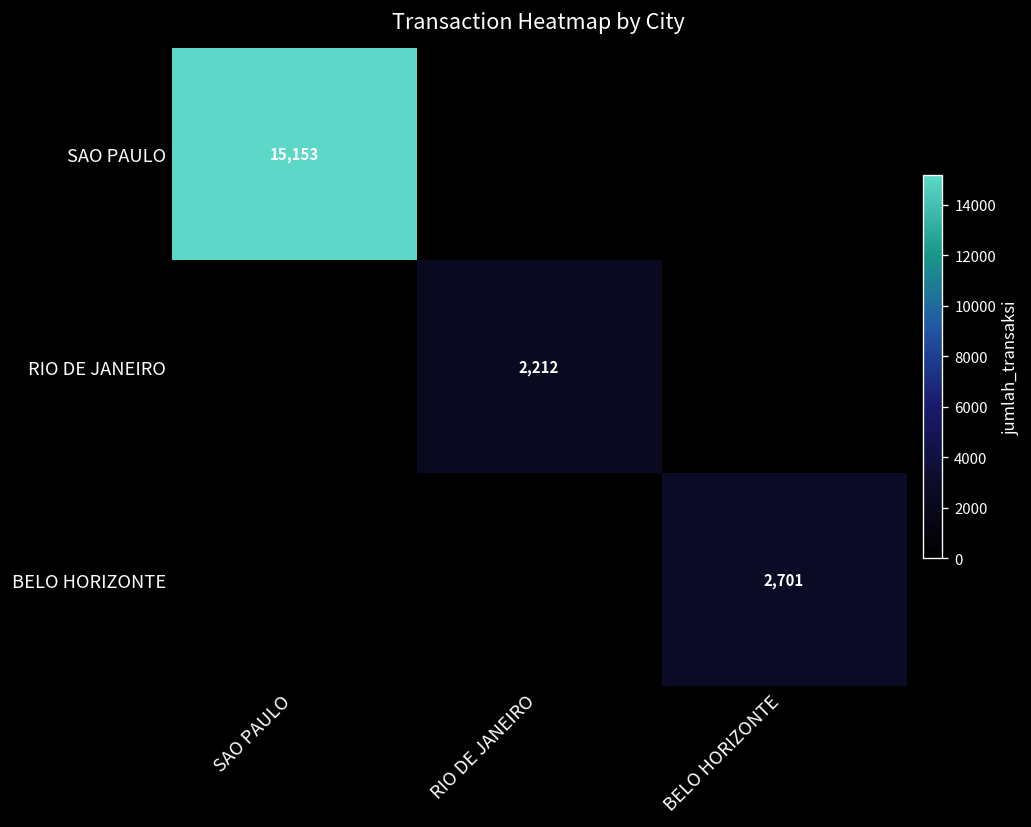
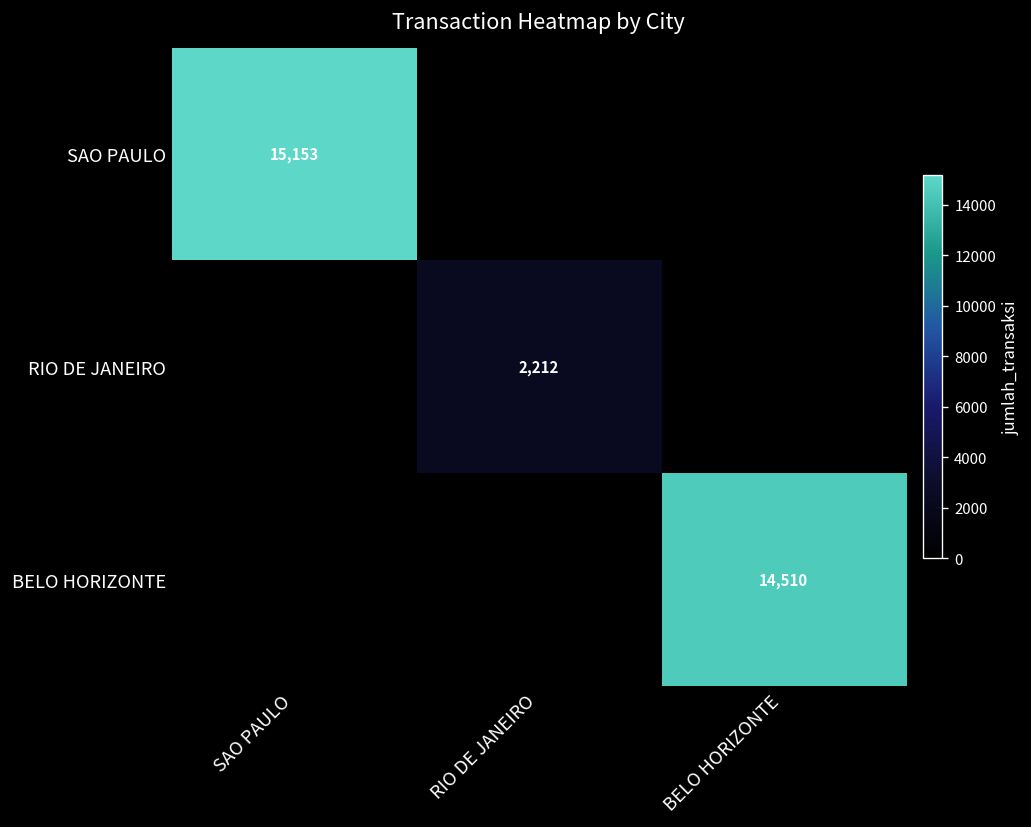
BELO HORIZONTE, BELO HORIZONTE: 2,701 -> 14,510
